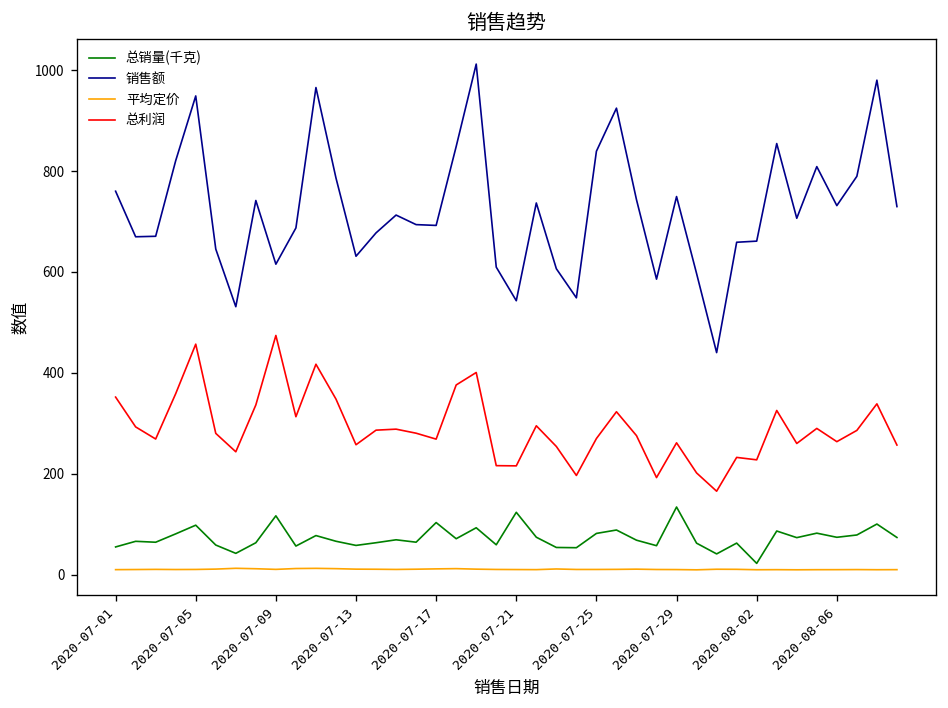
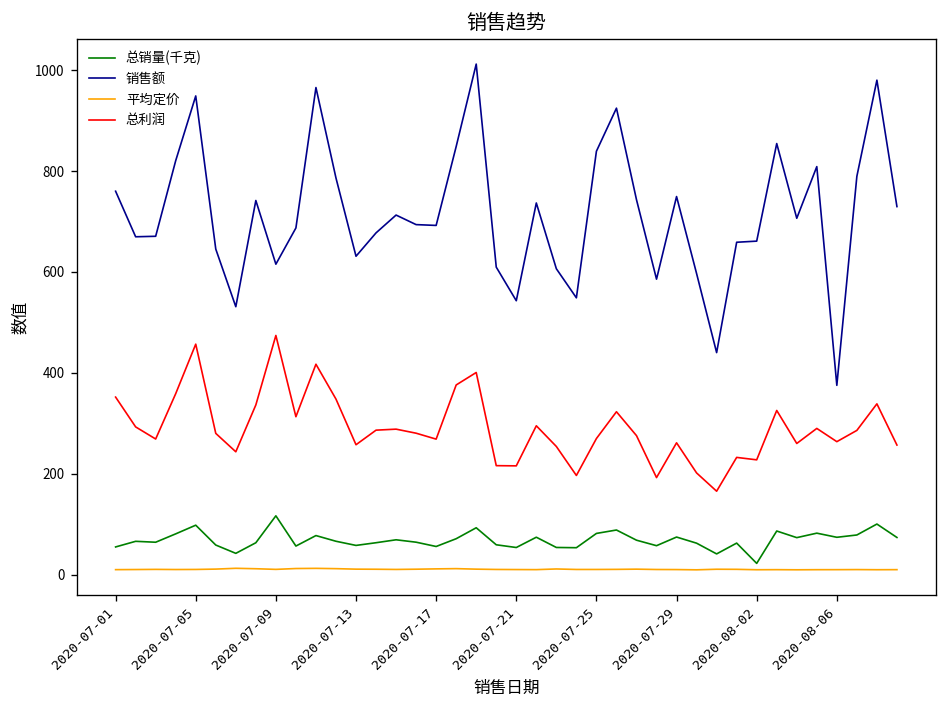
总销量(千克), 2020-07-17: 100 -> 60
总销量(千克), 2020-07-21: 120 -> 50
总销量(千克), 2020-07-29: 130 -> 70
销售额, 2020-08-06: 730 -> 380
